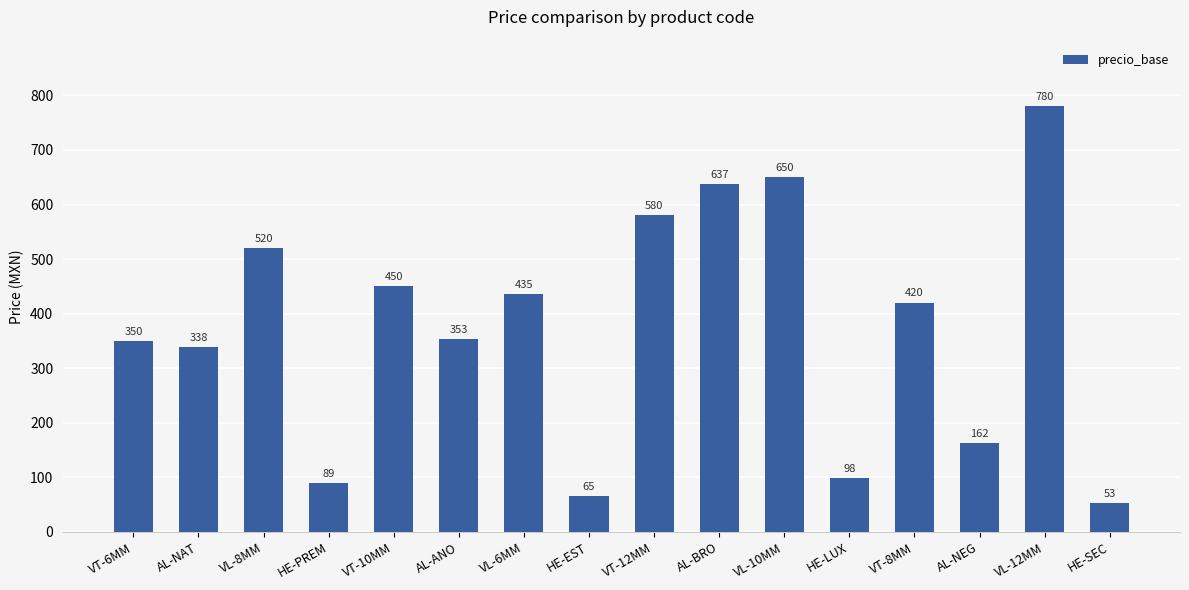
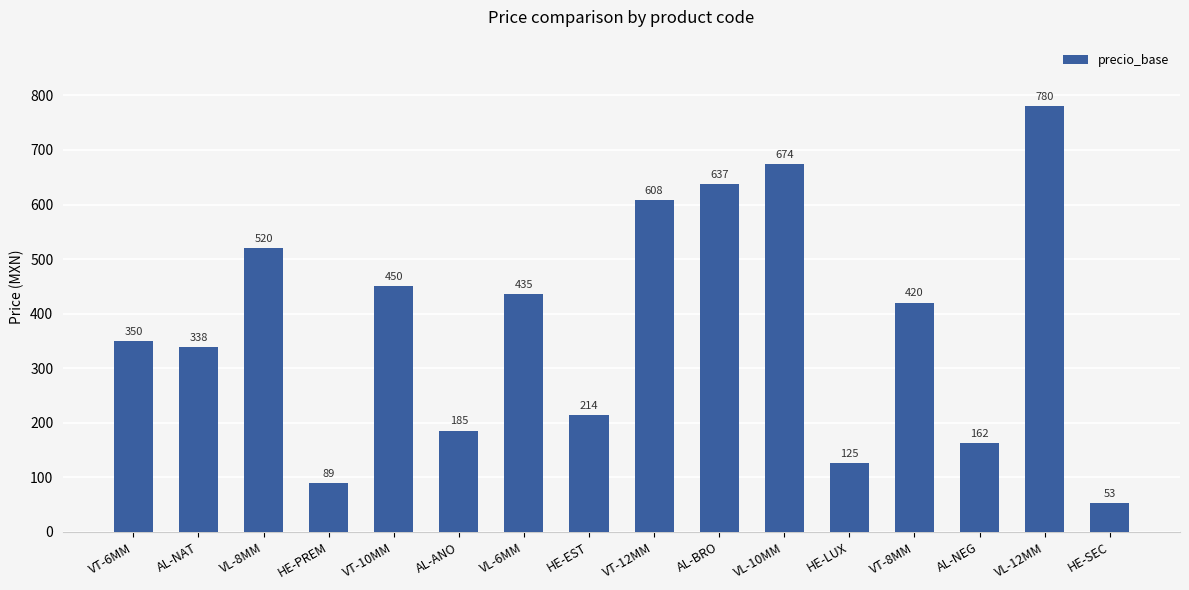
AL-ANO: 353 -> 185
HE-EST: 65 -> 214
VT-12MM: 580 -> 608
VL-10MM: 650 -> 674
HE-LUX: 98 -> 125
